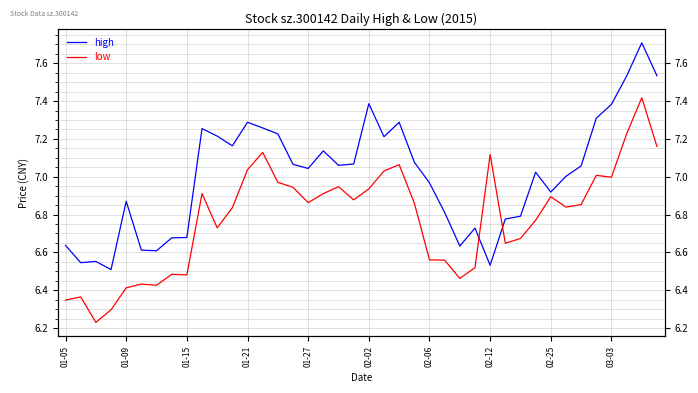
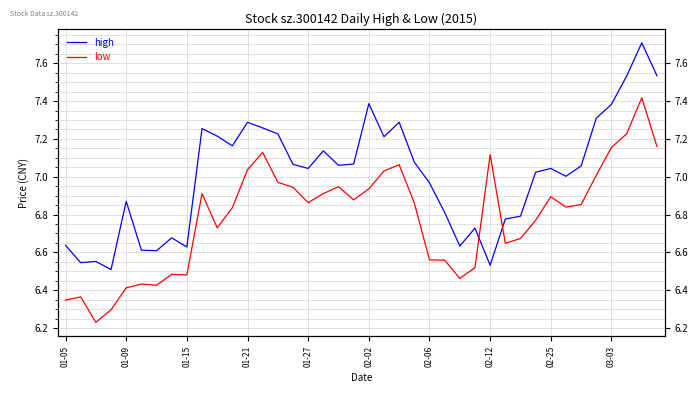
high, 01-15: 6.68 -> 6.63
high, 02-25: 6.92 -> 7.04
low, 03-03: 7.00 -> 7.16
